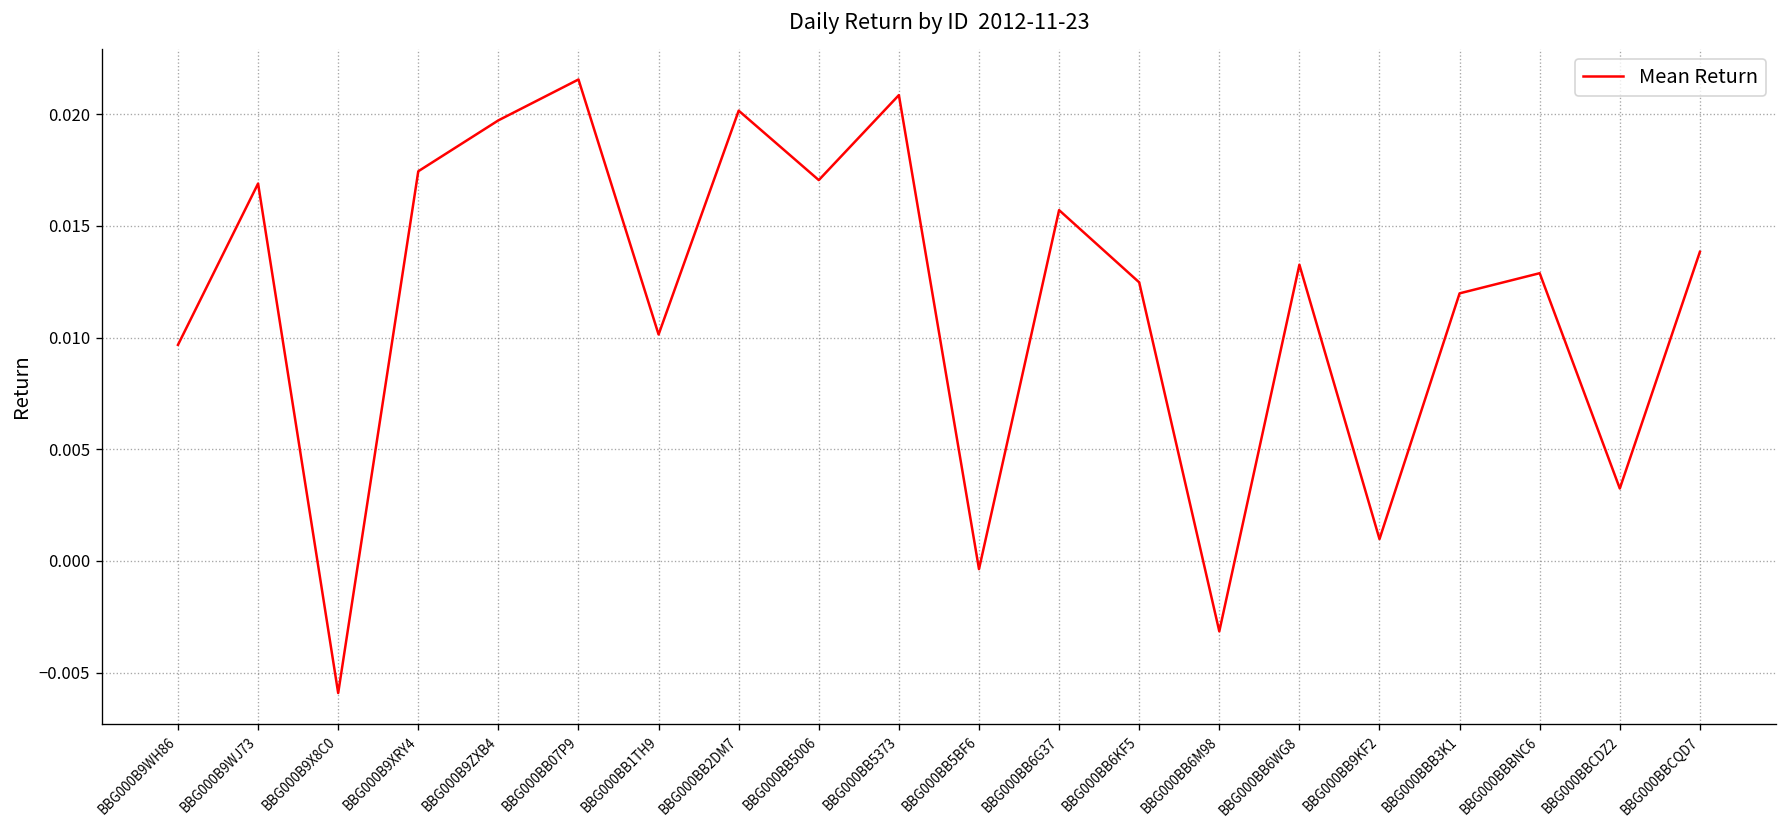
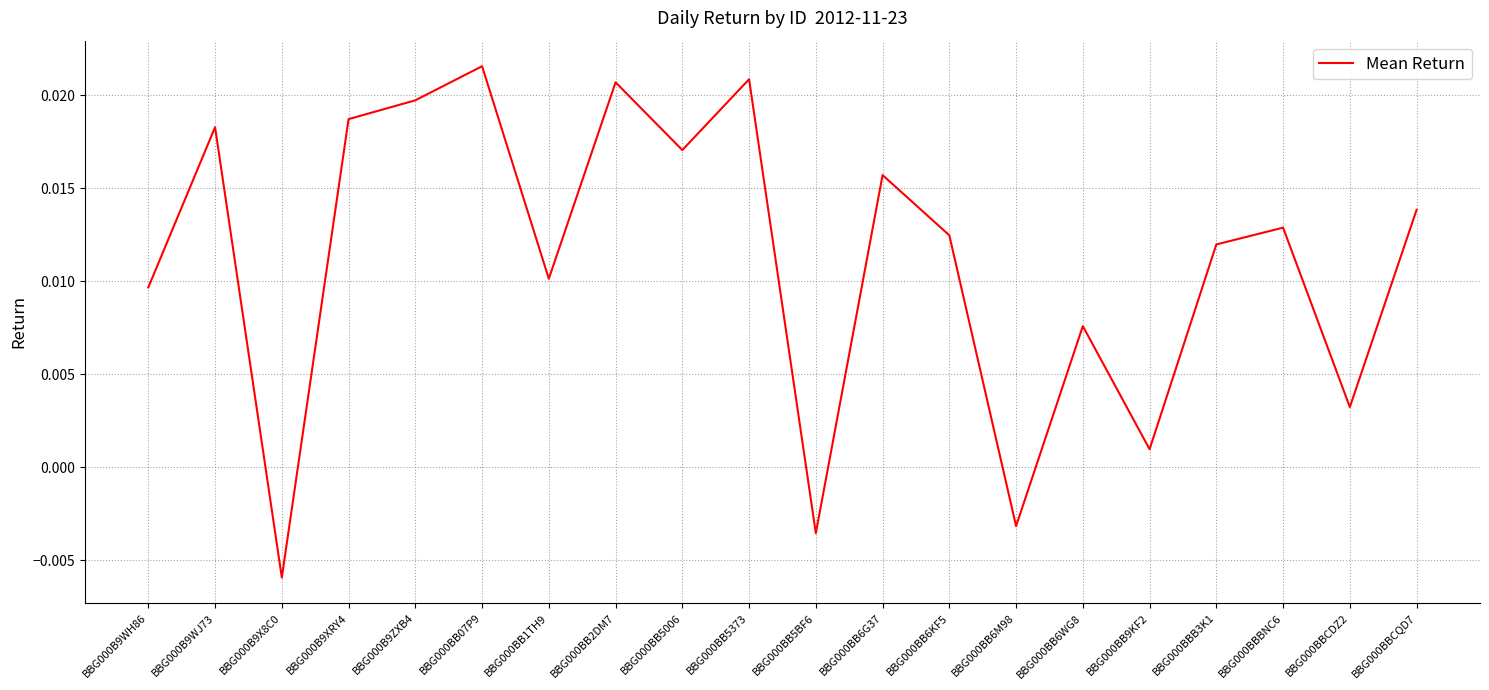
BBG000B9WJ73: 0.0169 -> 0.0183
BBG000B9XRY4: 0.0174 -> 0.0187
BBG000BB2DM7: 0.0202 -> 0.0207
BBG000BB5BF6: -0.0004 -> -0.0035
BBG000BB6WG8: 0.0133 -> 0.0076
